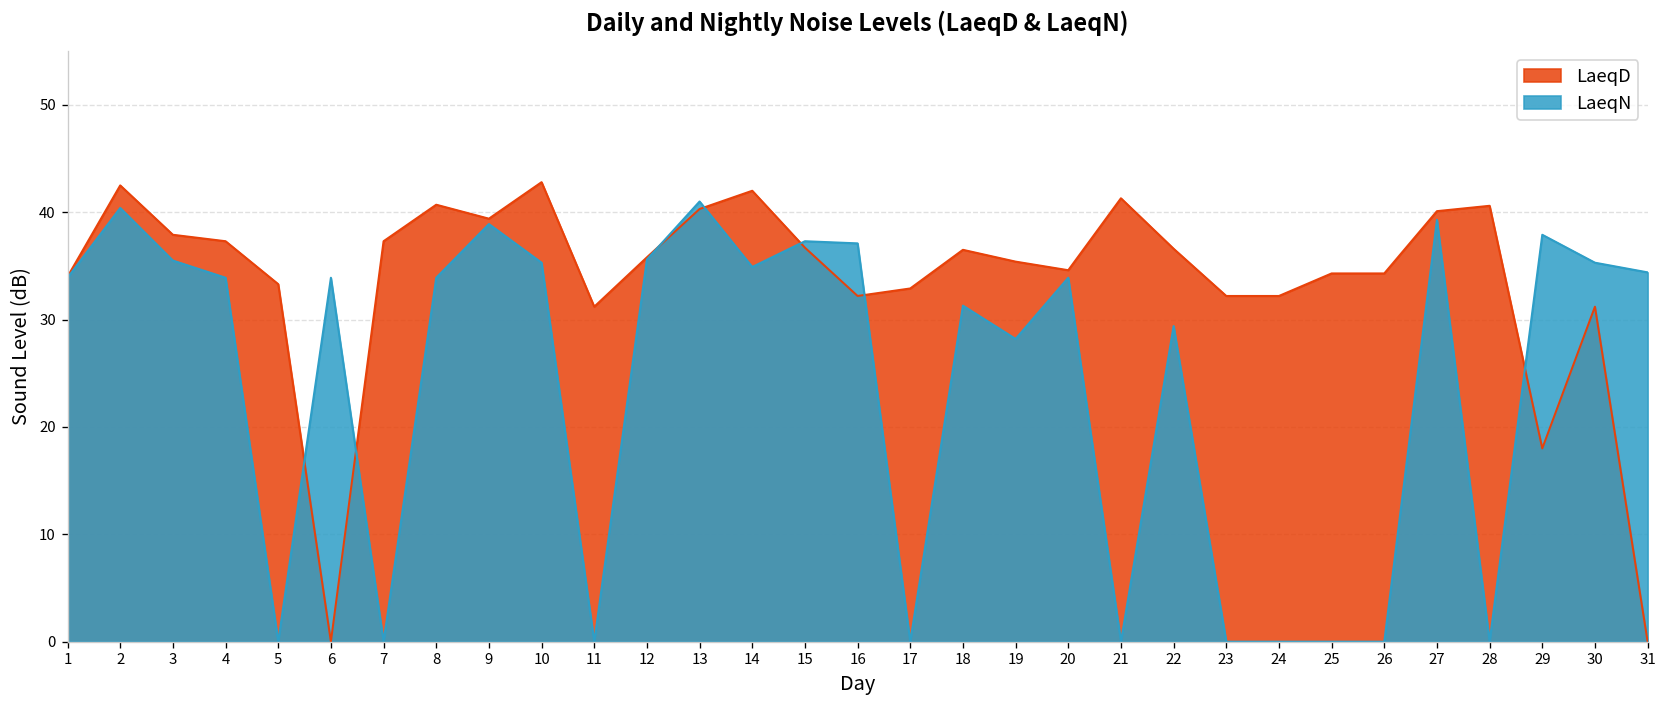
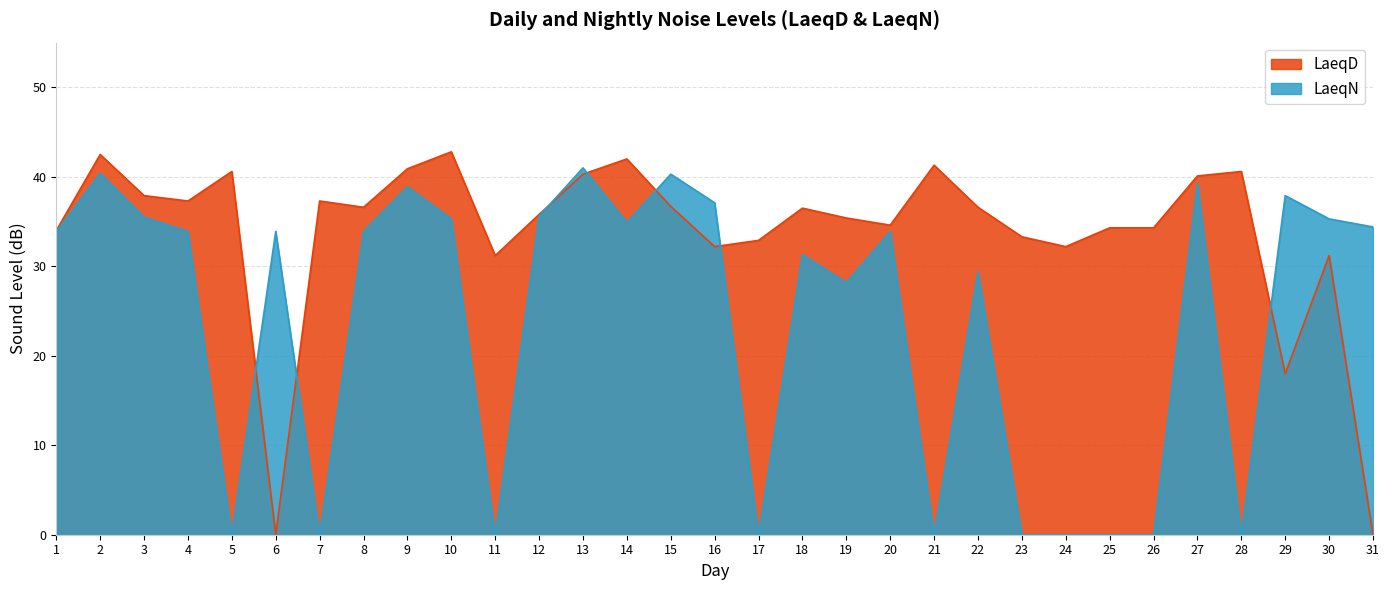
LaeqD, 5: 33 -> 41
LaeqD, 8: 41 -> 37
LaeqD, 9: 39 -> 41
LaeqN, 15: 37 -> 40
LaeqD, 23: 32 -> 33
